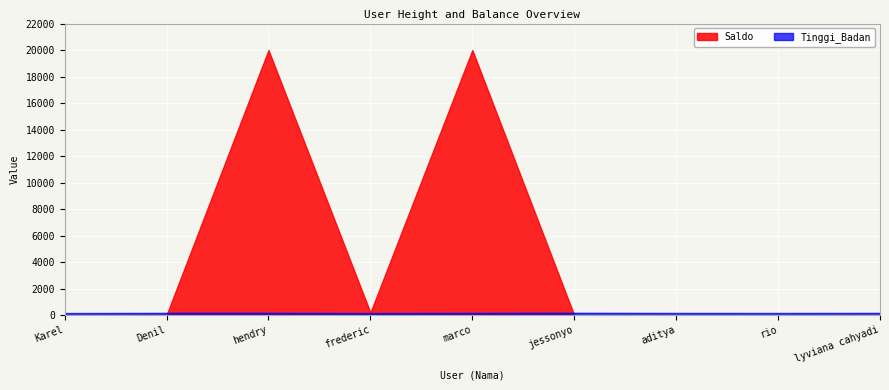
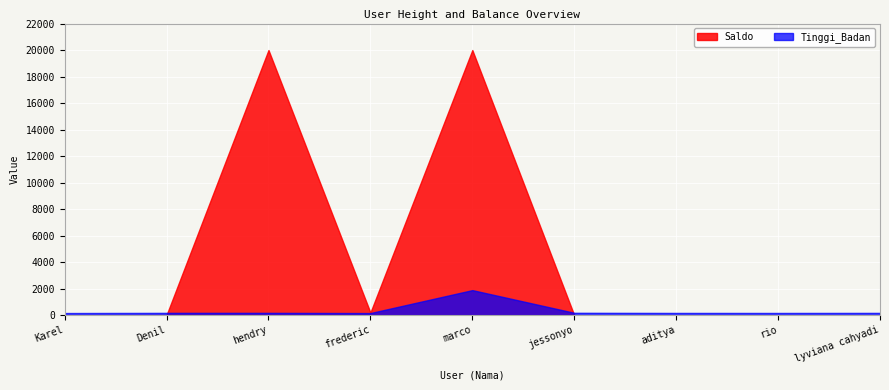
Tinggi_Badan, marco: 200 -> 1900
